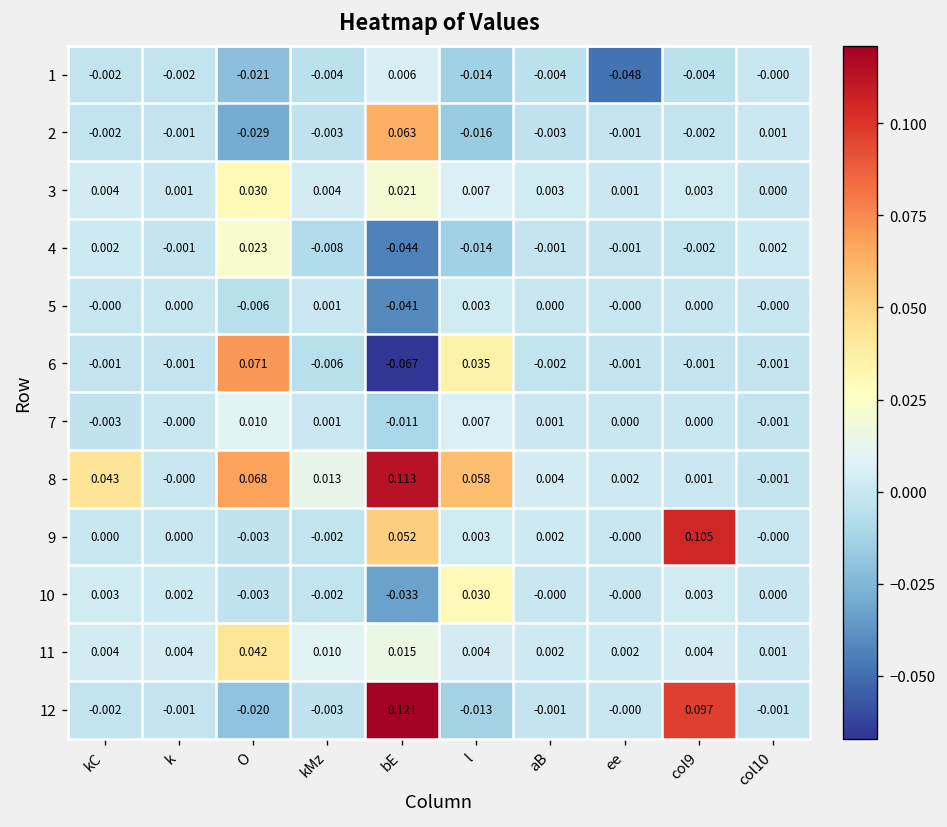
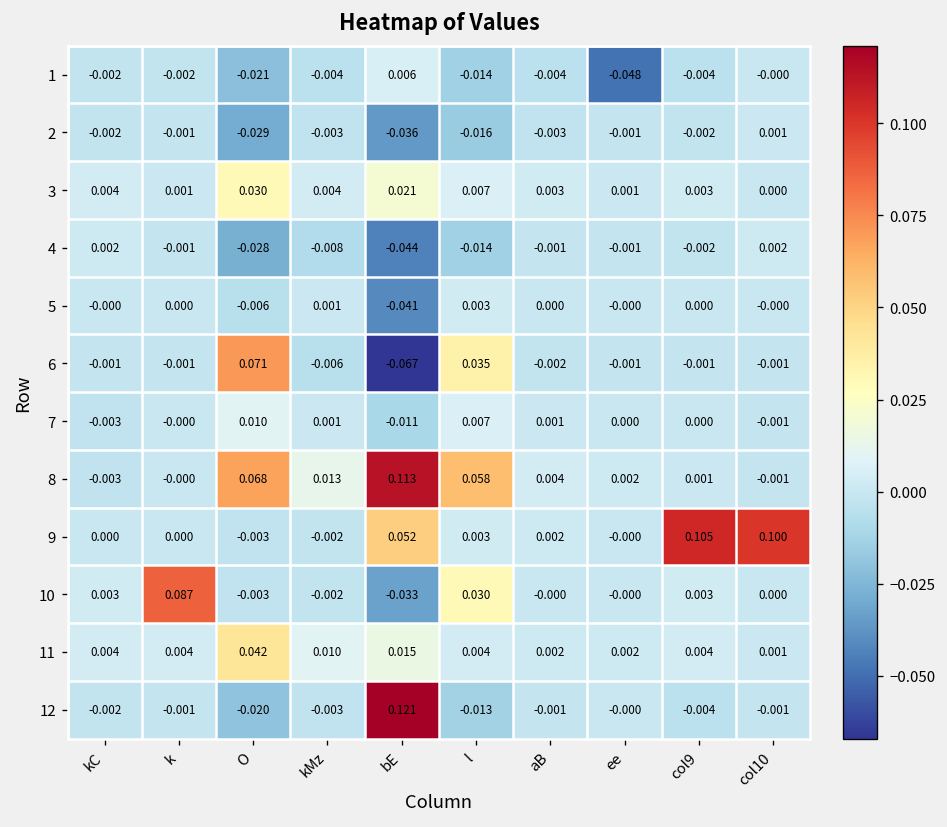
2, bE: 0.063 -> -0.036
4, O: 0.023 -> -0.028
8, kC: 0.043 -> -0.003
9, col10: -0.000 -> 0.100
10, k: 0.002 -> 0.087
12, col9: 0.097 -> -0.004
